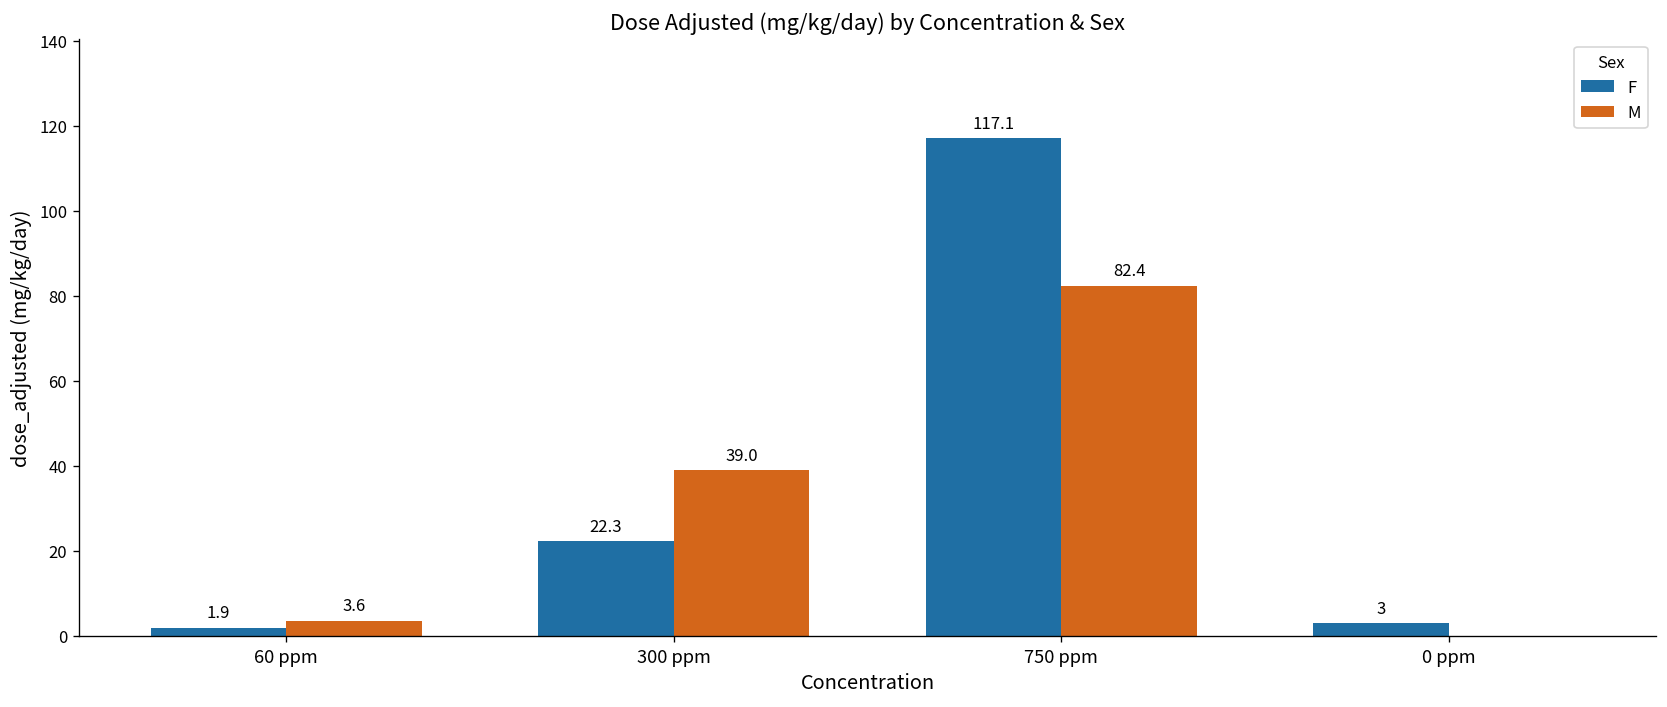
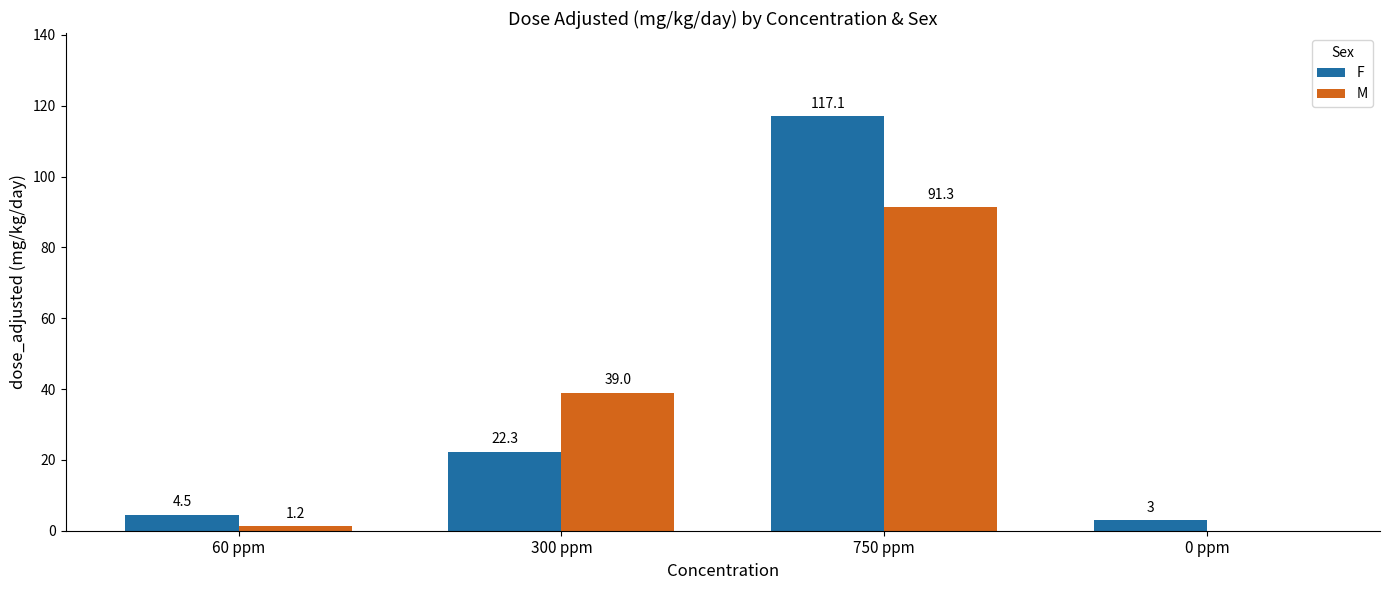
F, 60 ppm: 1.9 -> 4.5
M, 60 ppm: 3.6 -> 1.2
M, 750 ppm: 82.4 -> 91.3
